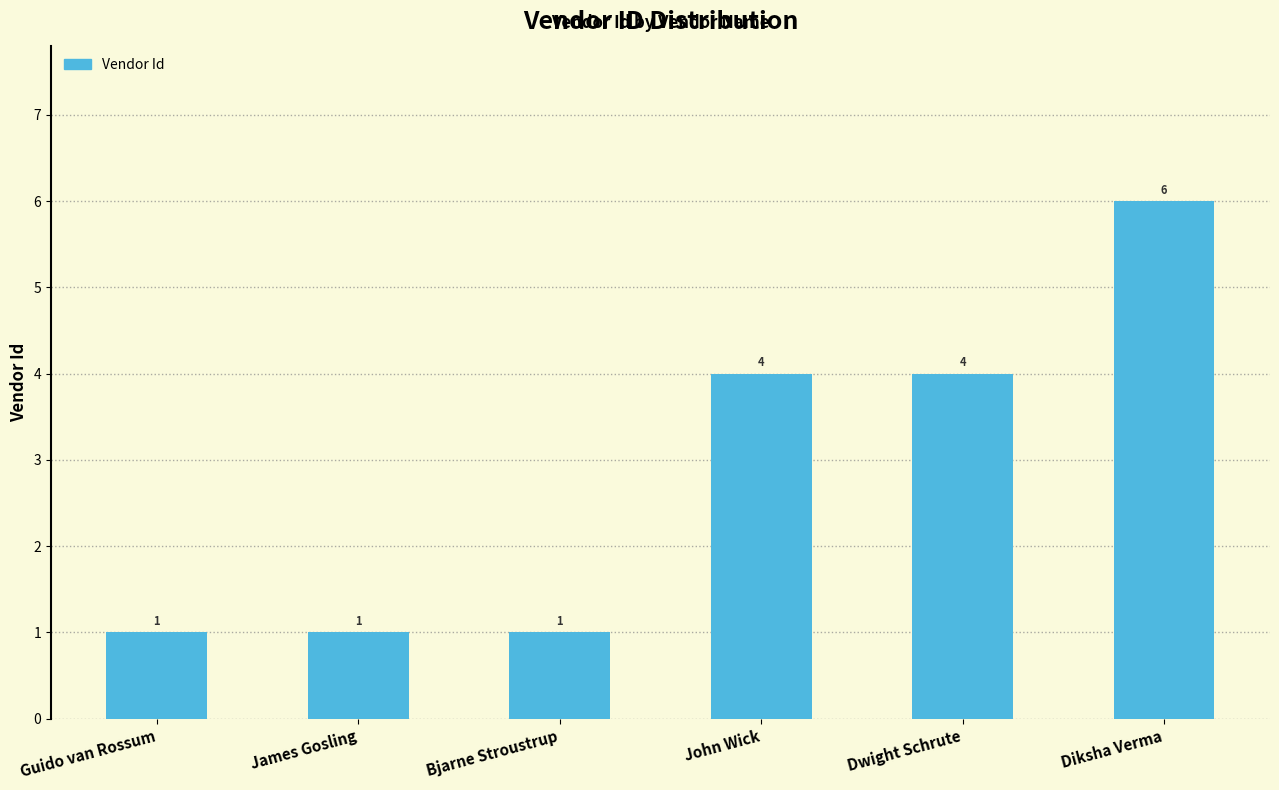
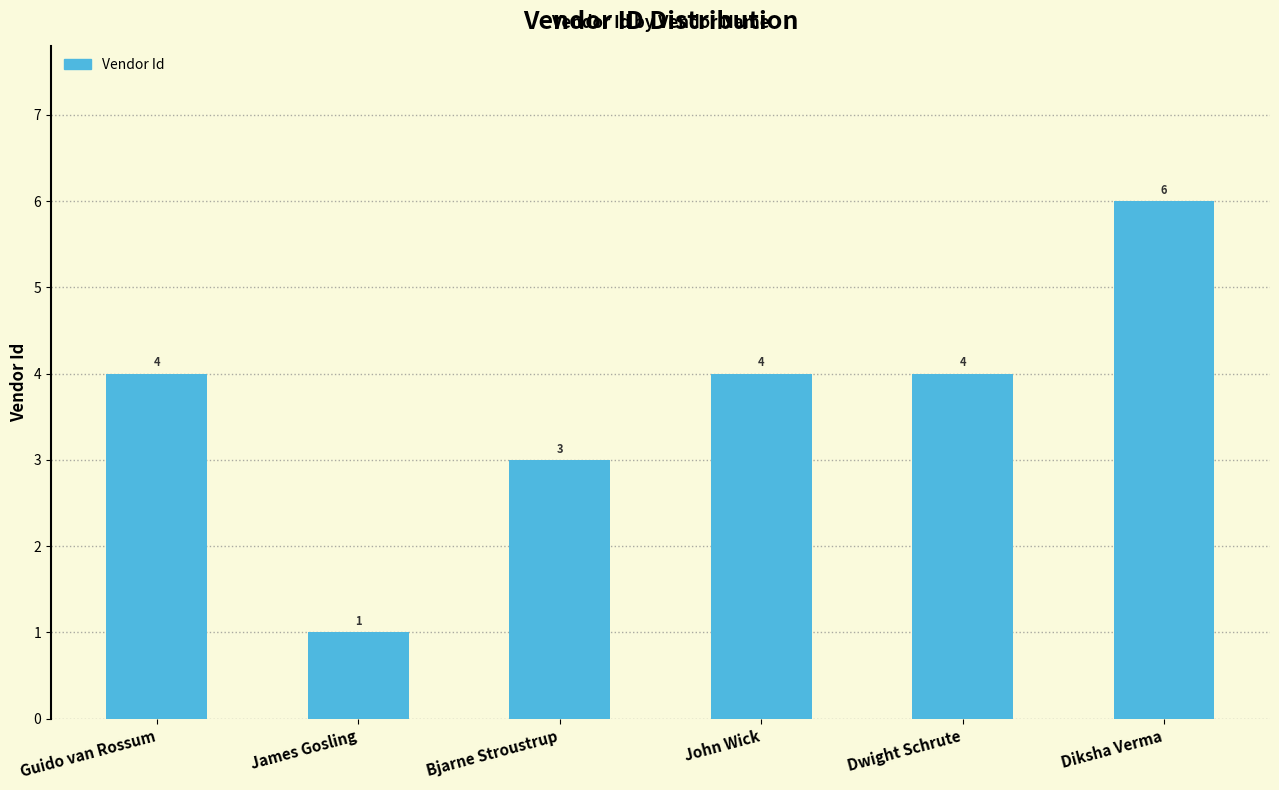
Guido van Rossum: 1 -> 4
Bjarne Stroustrup: 1 -> 3
